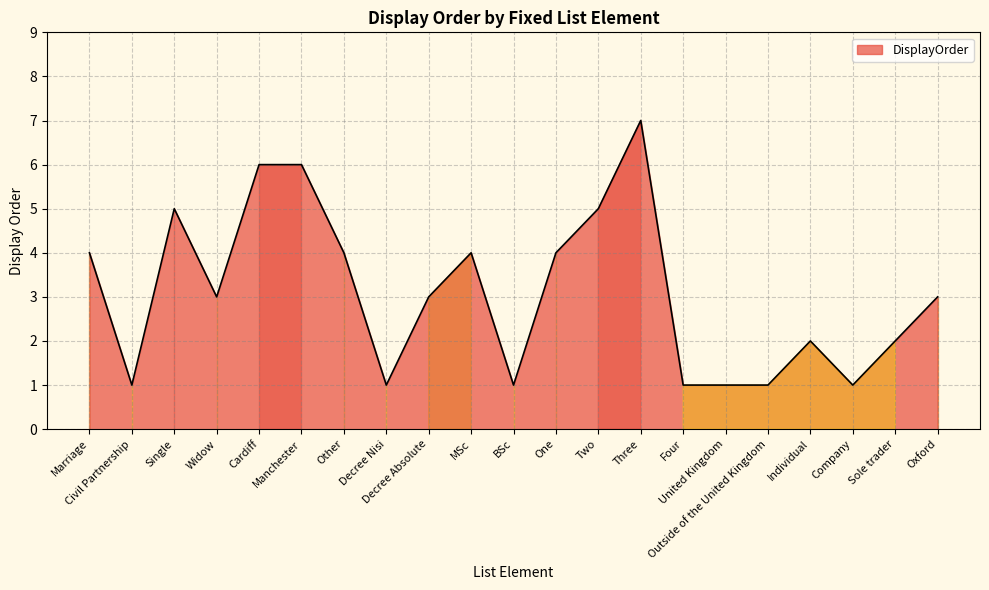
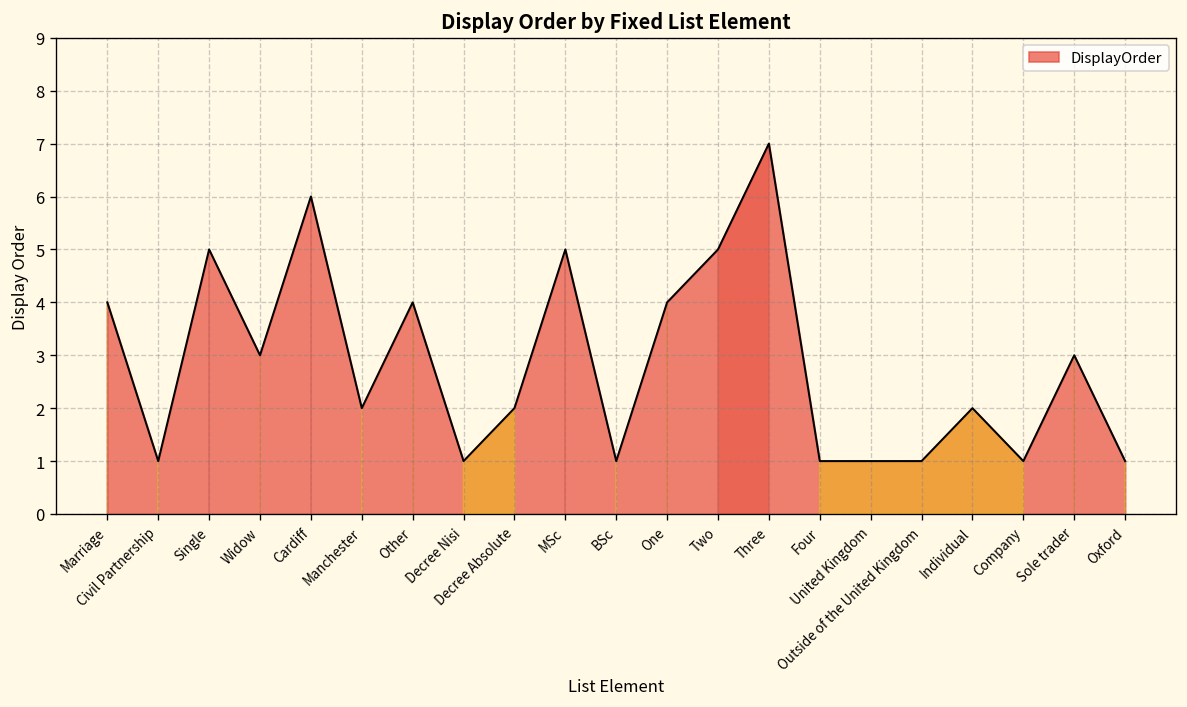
Manchester: 6 -> 2
Decree Absolute: 3 -> 2
MSc: 4 -> 5
Sole trader: 2 -> 3
Oxford: 3 -> 1
